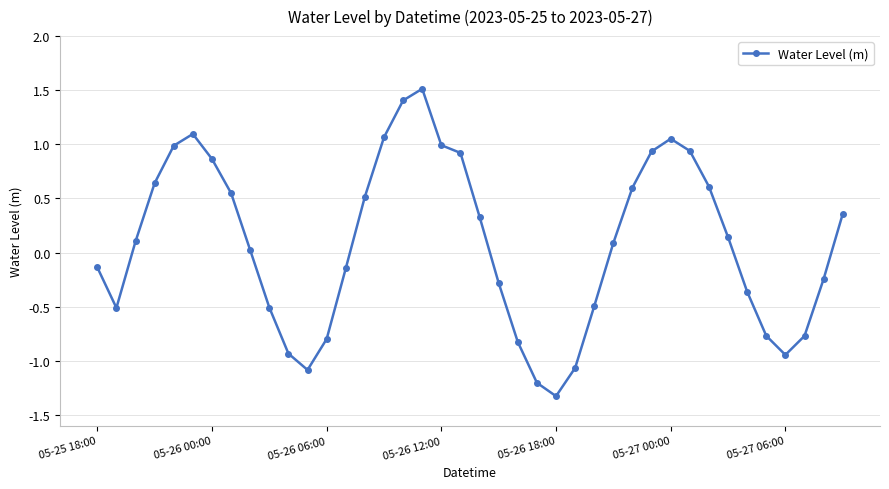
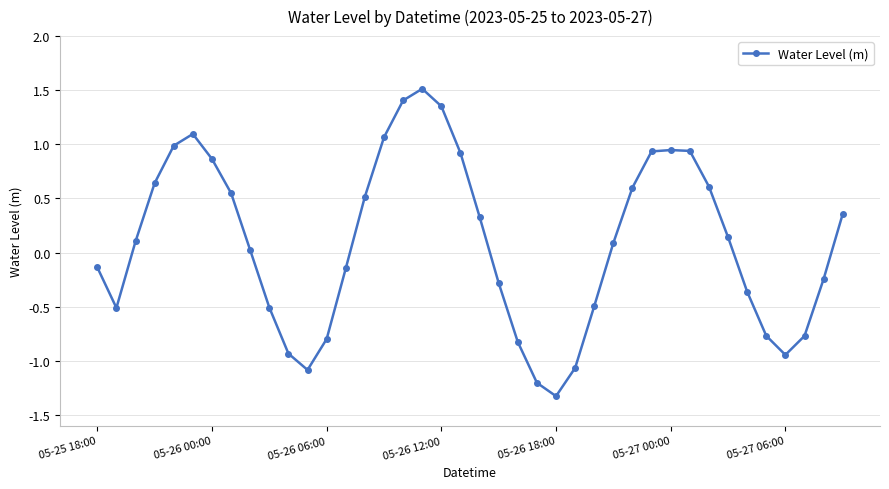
05-26 12:00: 0.99 -> 1.35
05-27 00:00: 1.05 -> 0.95
